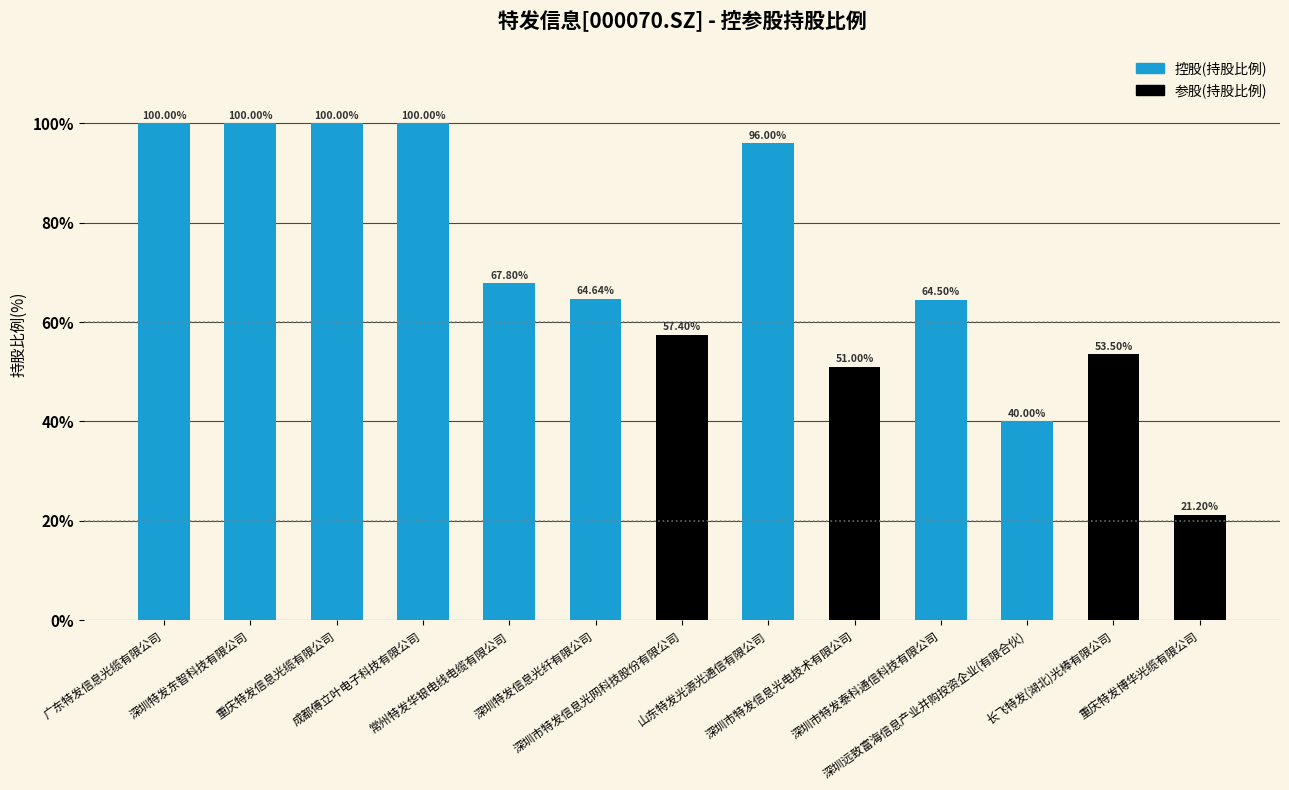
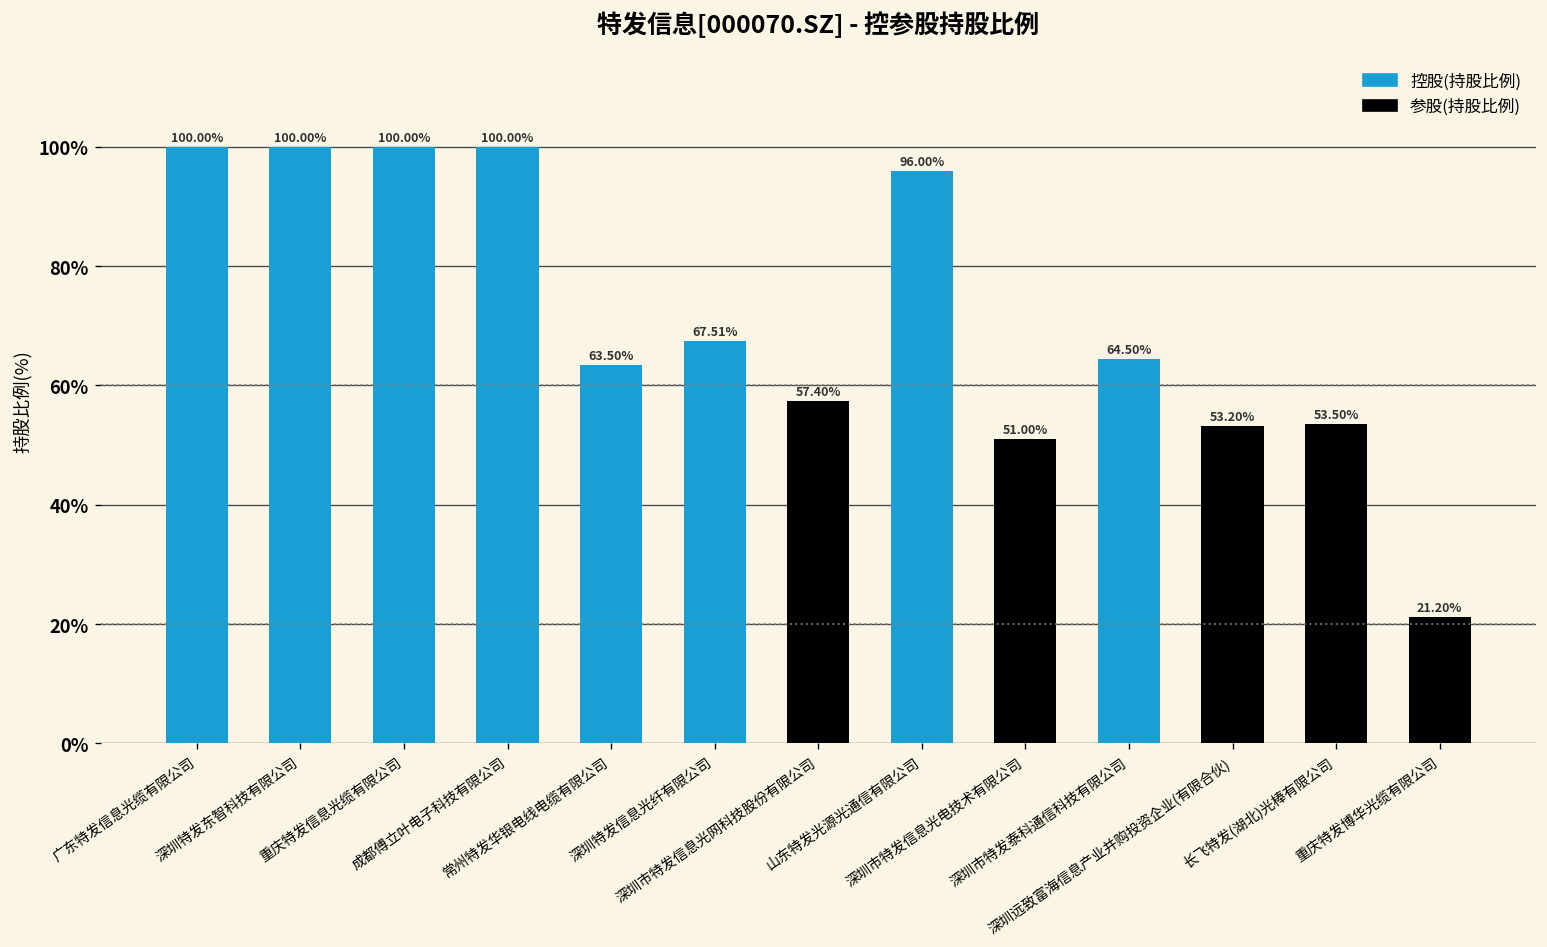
常州特发华银电线电缆有限公司: 67.80% -> 63.50%
深圳特发信息光纤有限公司: 64.64% -> 67.51%
深圳远致富海信息产业并购投资企业(有限合伙): 40.00% -> 53.20%
